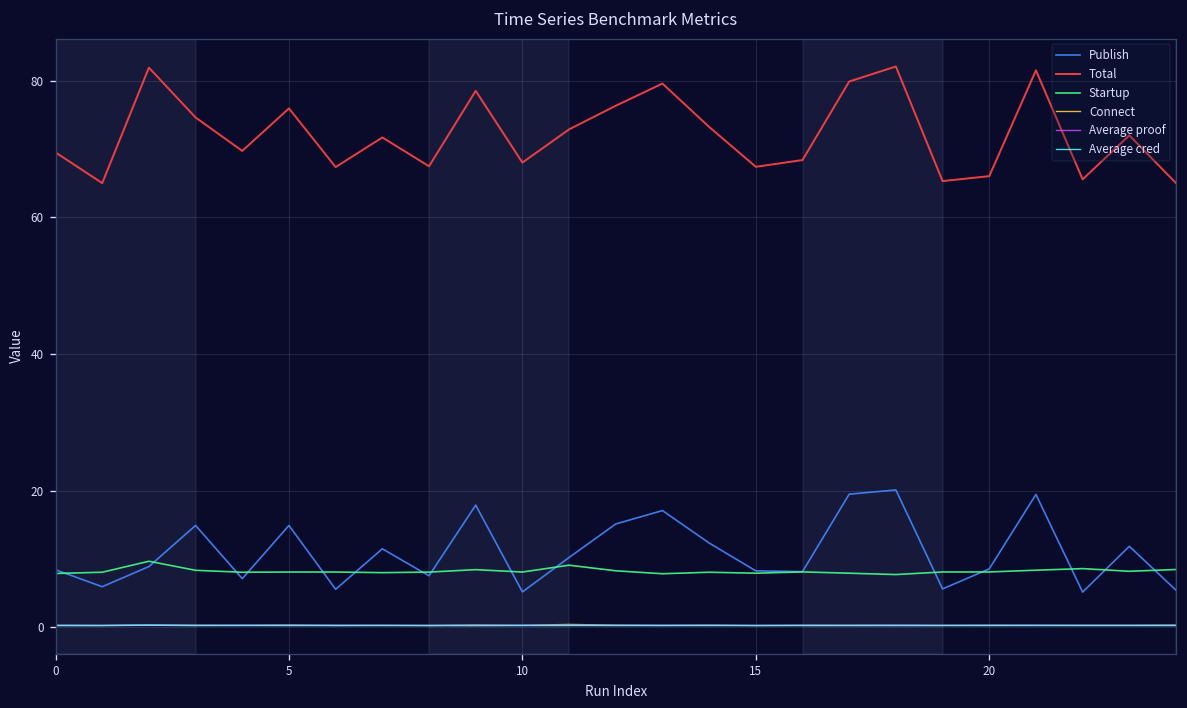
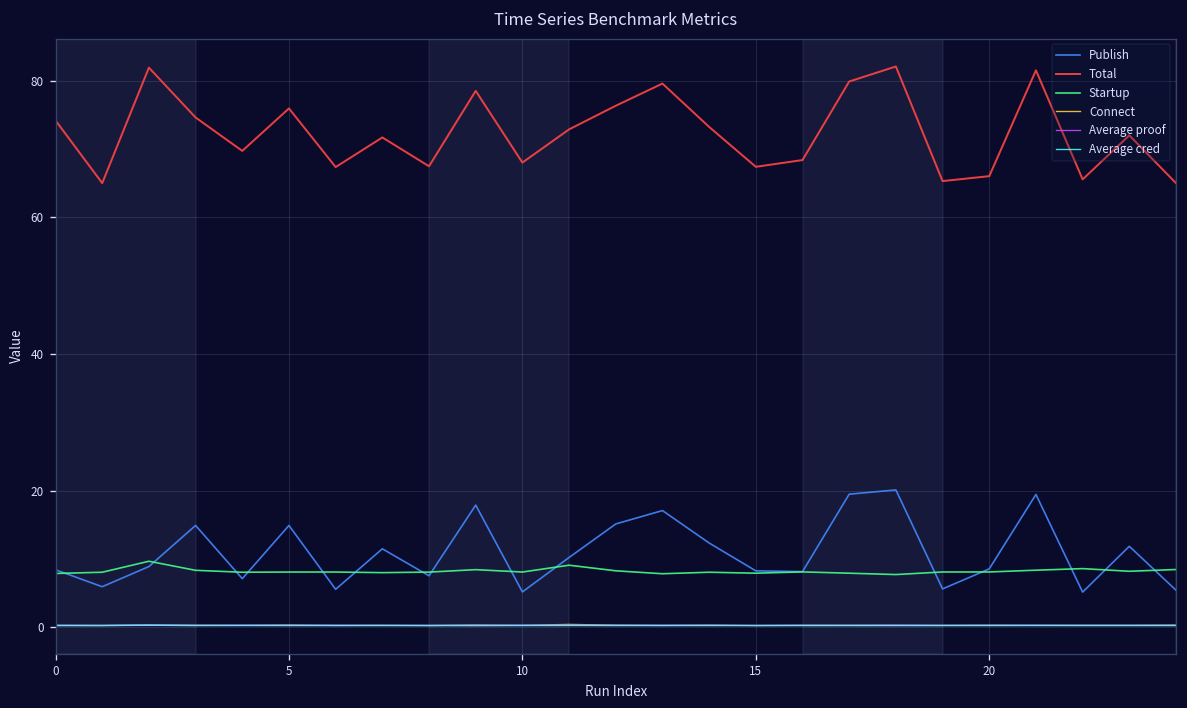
Total, 0: 70 -> 74
